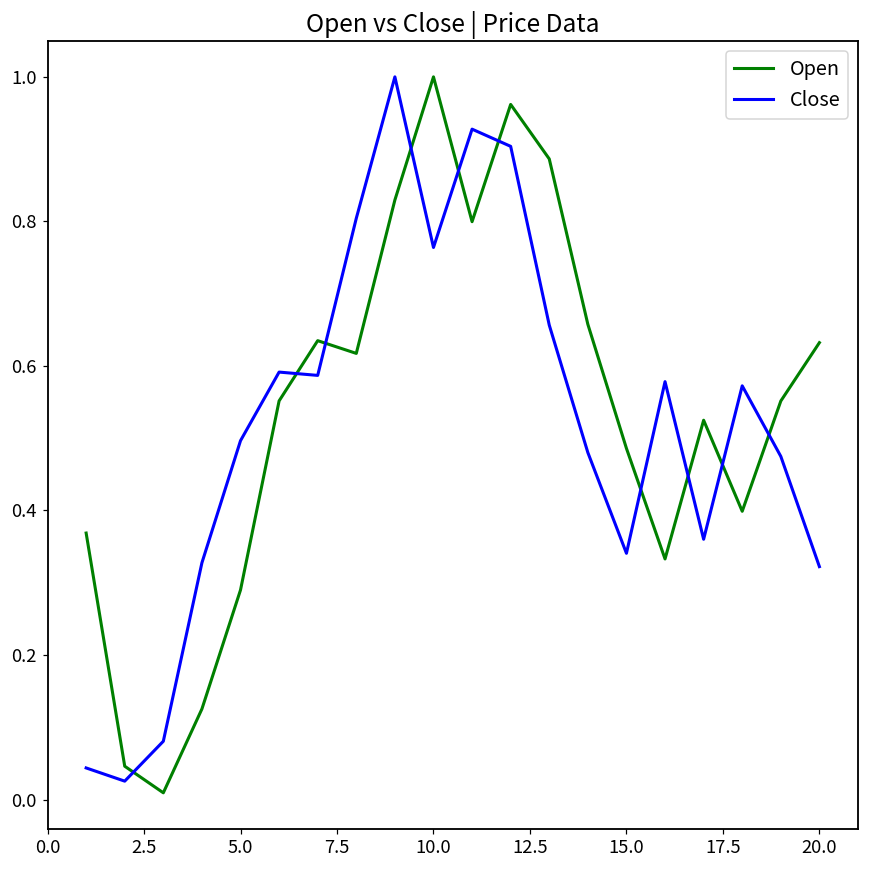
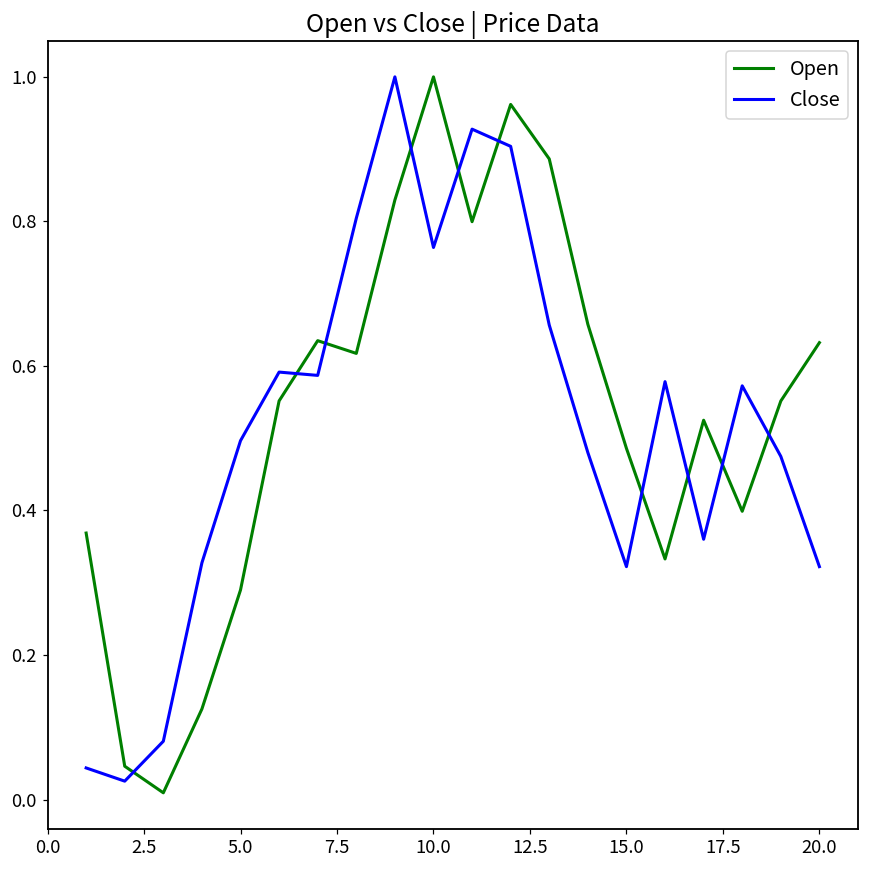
Close, 15.0: 0.34 -> 0.32
